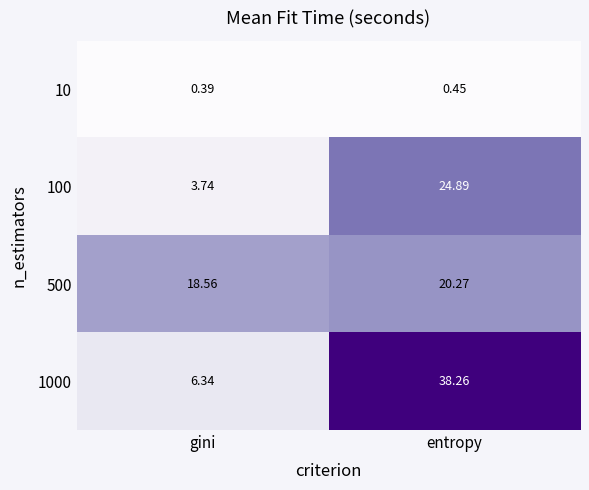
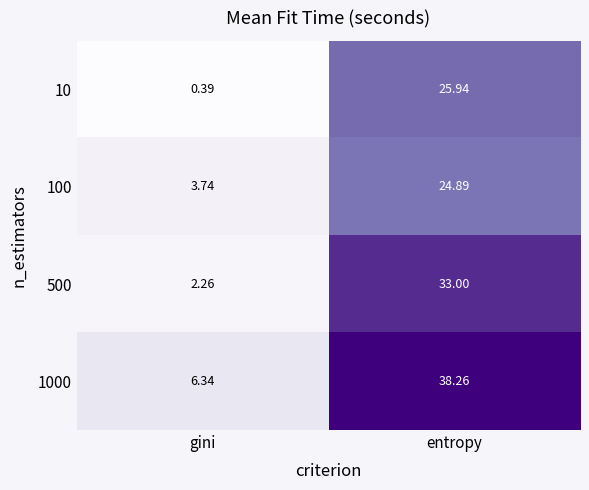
10, entropy: 0.45 -> 25.94
500, gini: 18.56 -> 2.26
500, entropy: 20.27 -> 33.00
